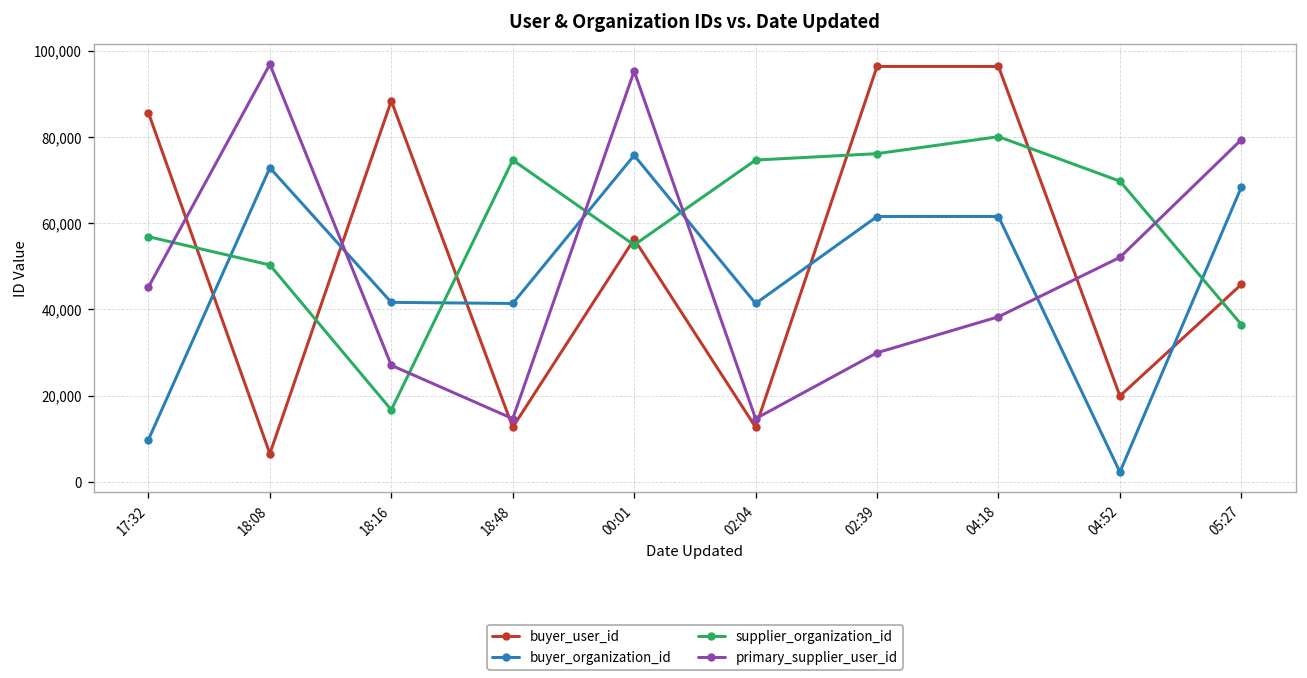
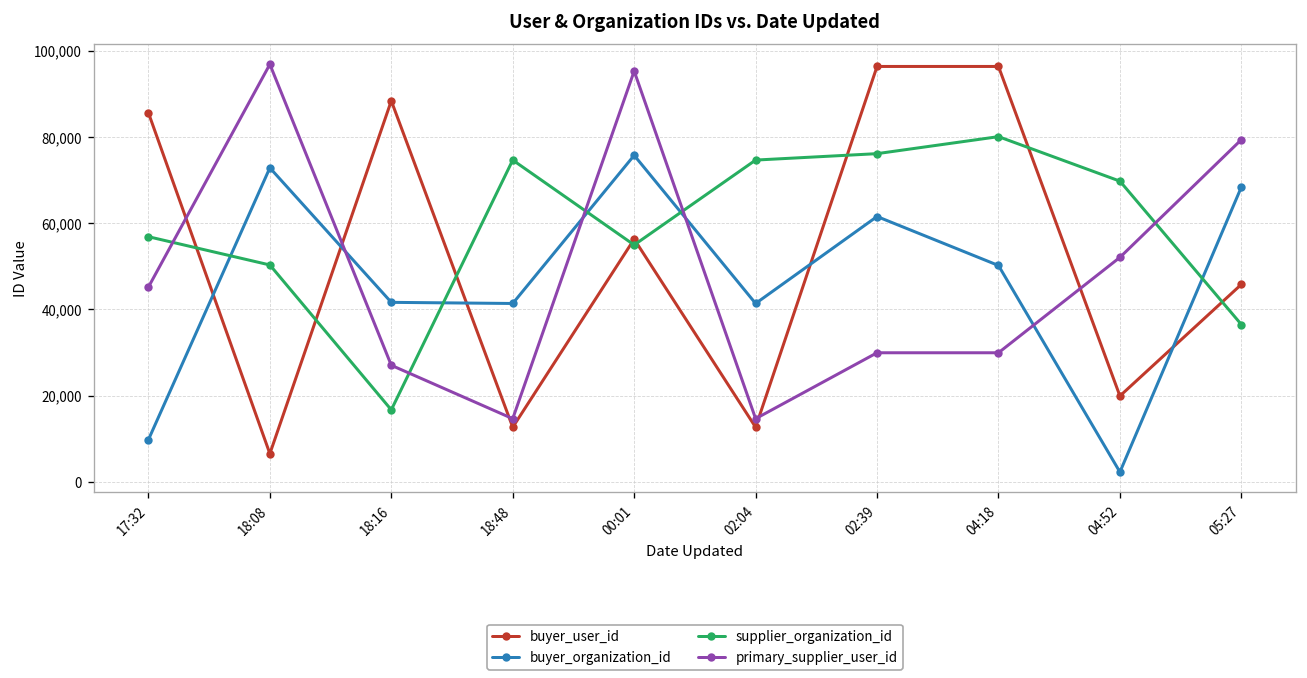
buyer_organization_id, 04:18: 62,000 -> 50,000
primary_supplier_user_id, 04:18: 38,000 -> 30,000
